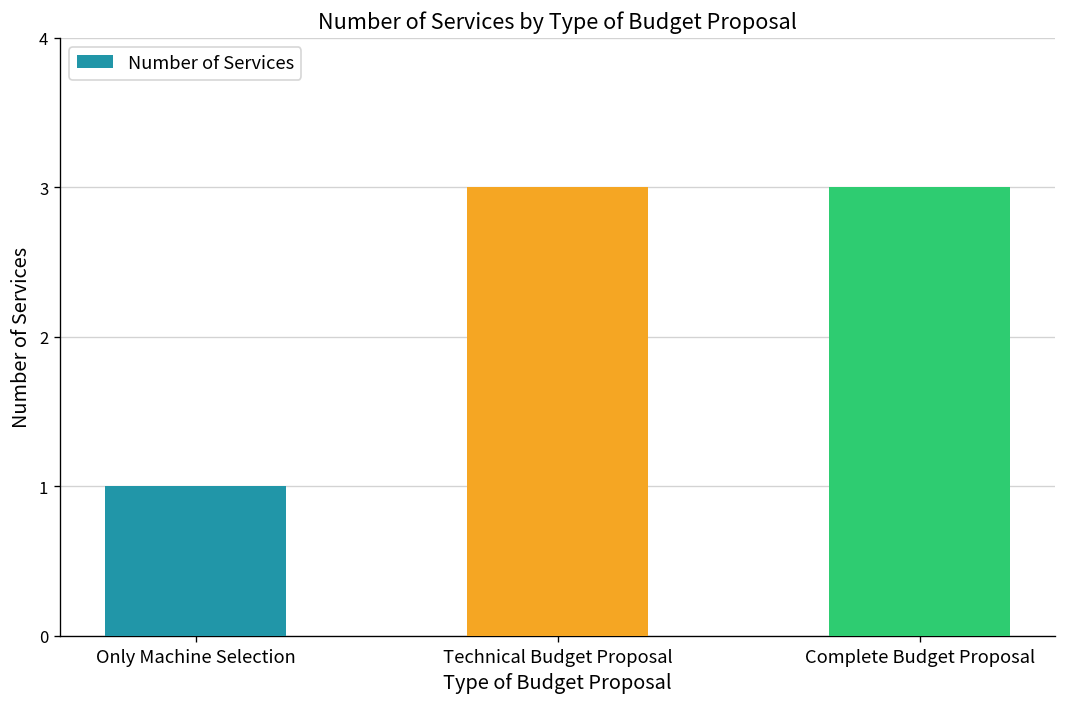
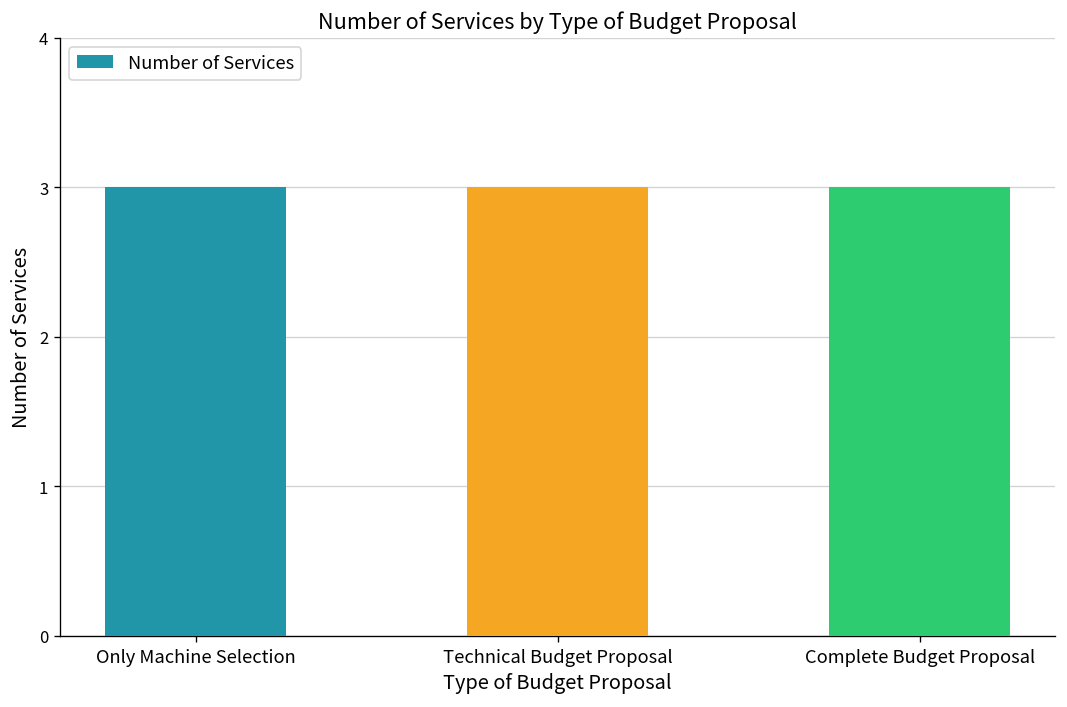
Only Machine Selection: 1 -> 3
